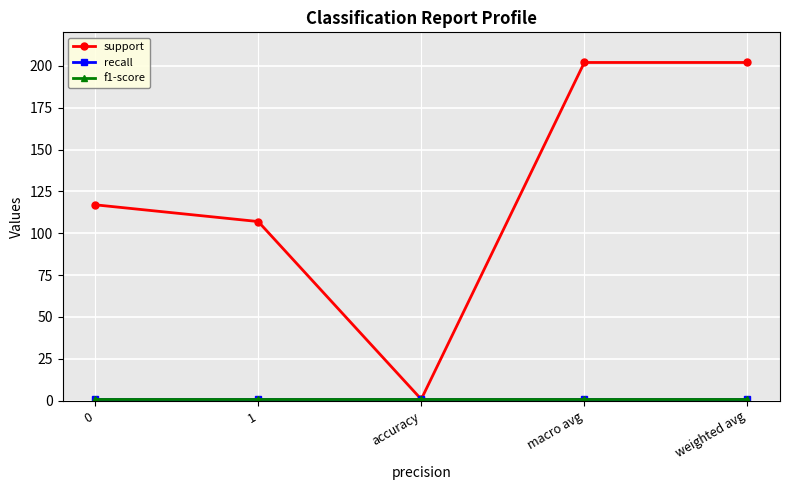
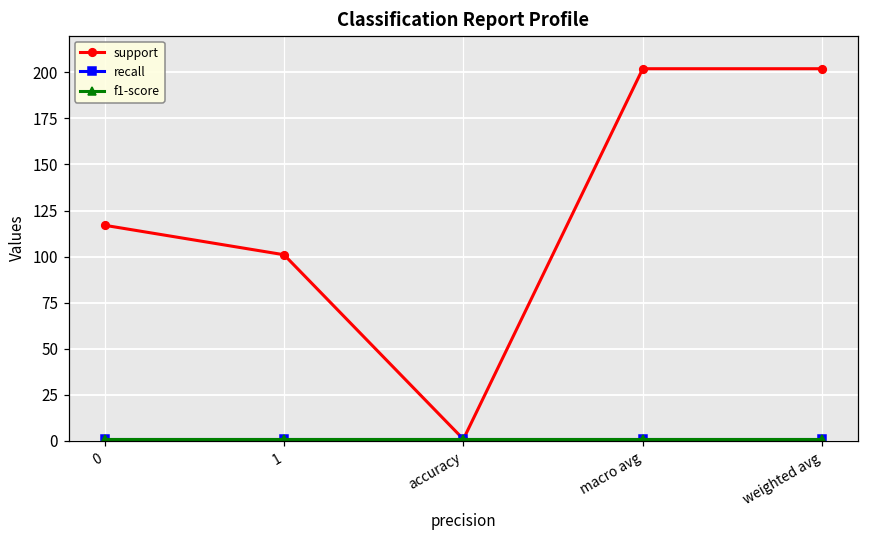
support, 1: 107 -> 101
